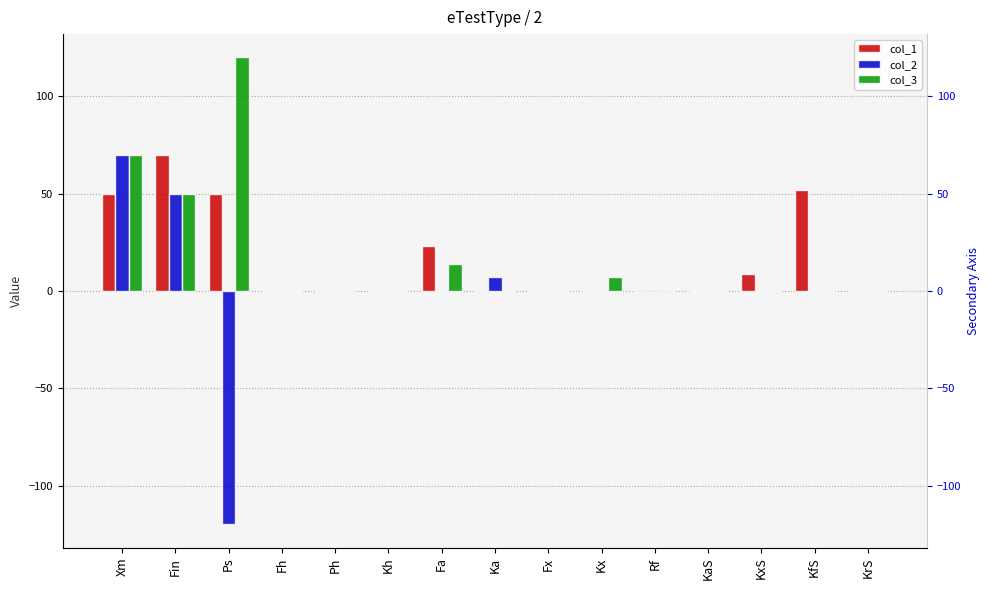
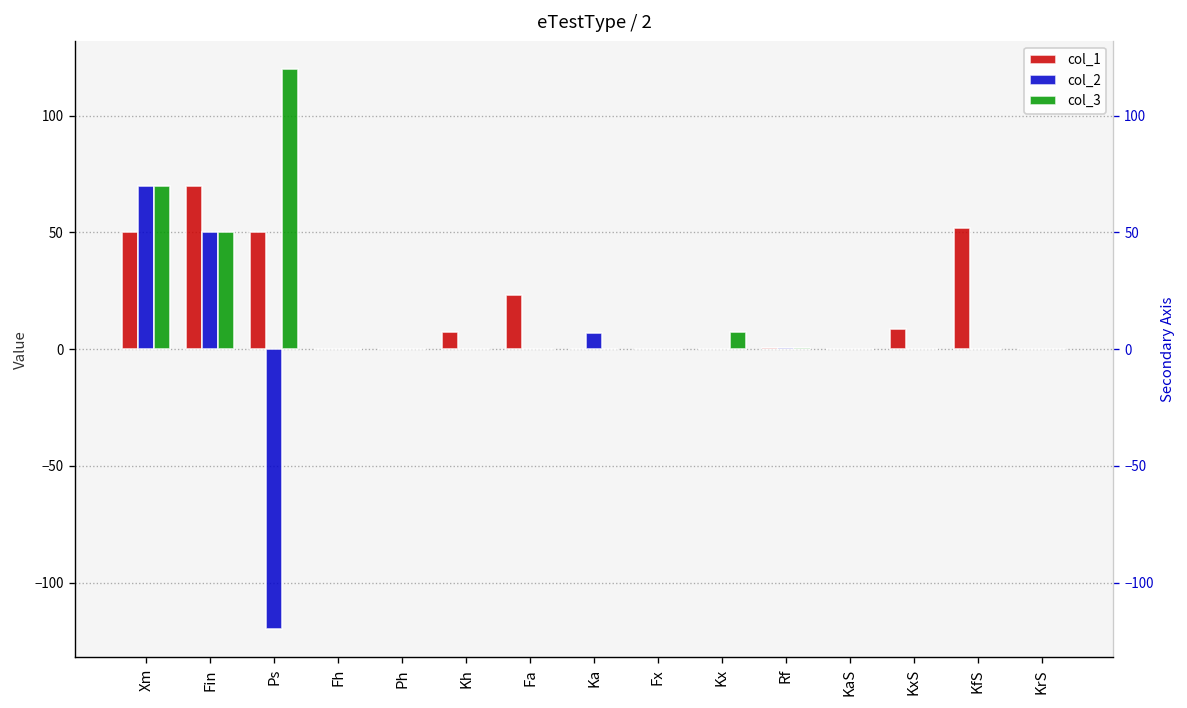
col_1, Kh: 0 -> 7
col_3, Fa: 14 -> 0
